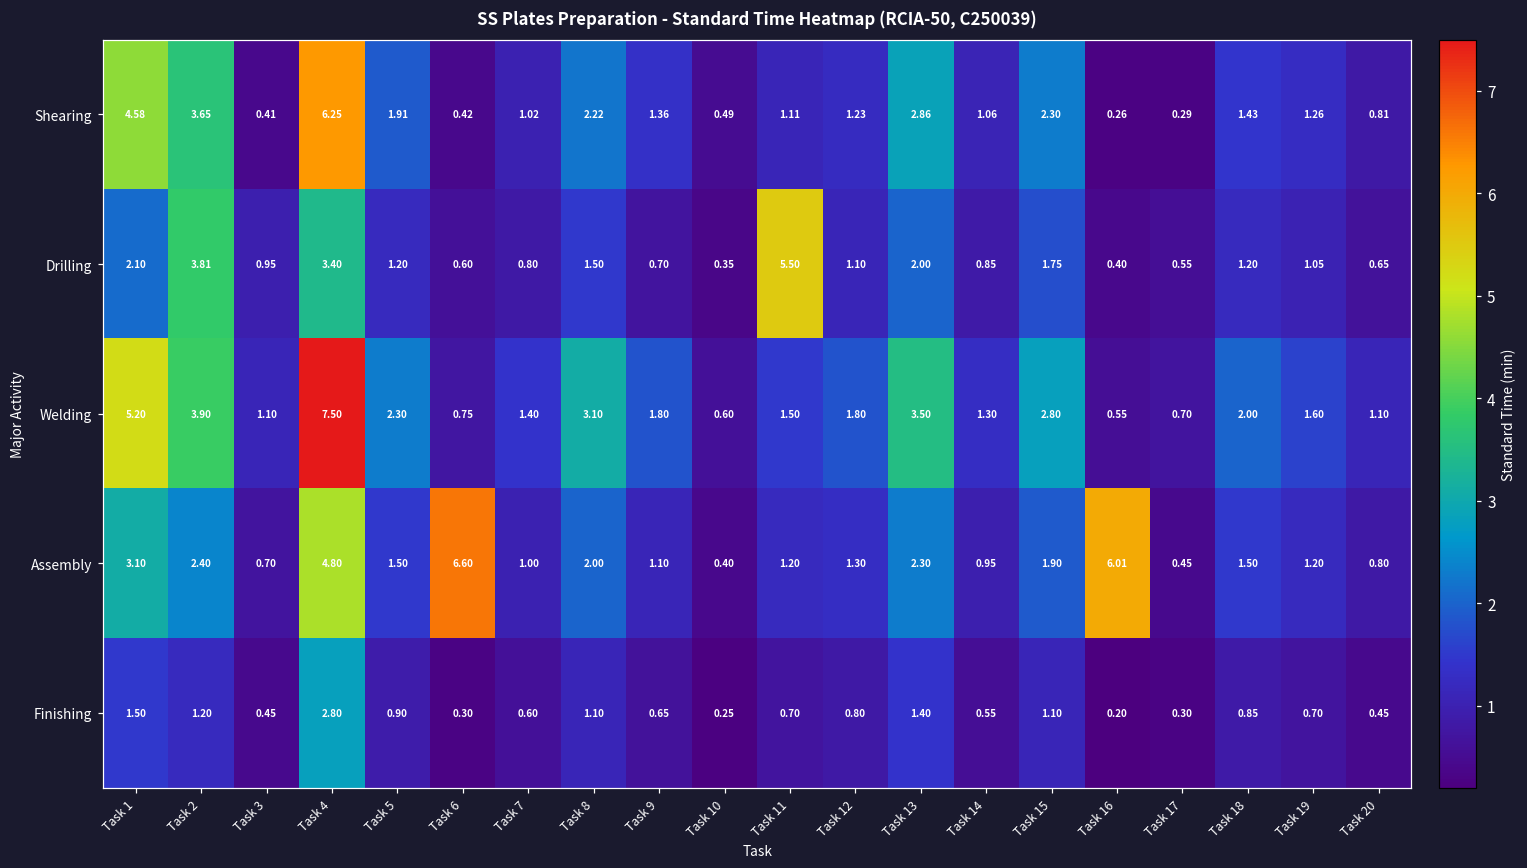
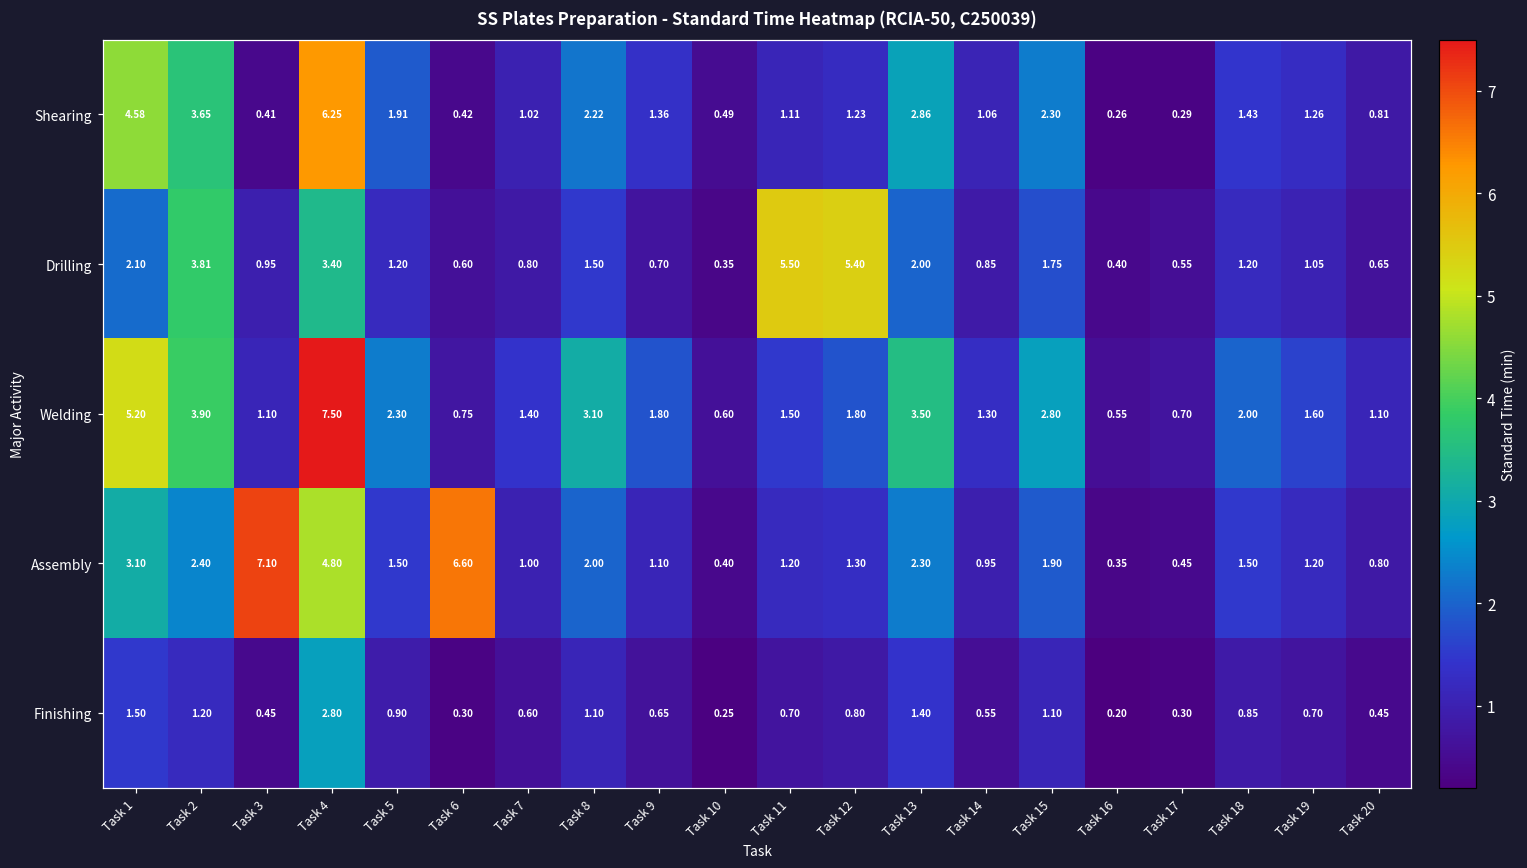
Drilling, Task 12: 1.10 -> 5.40
Assembly, Task 3: 0.70 -> 7.10
Assembly, Task 16: 6.01 -> 0.35
